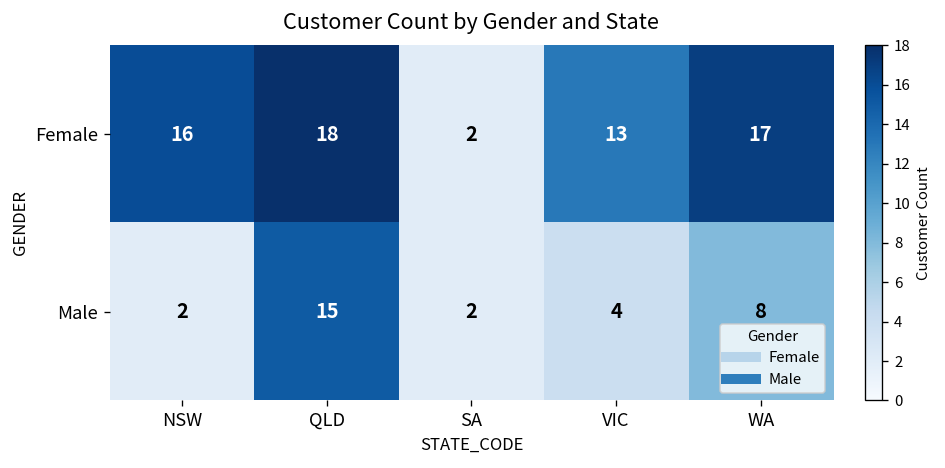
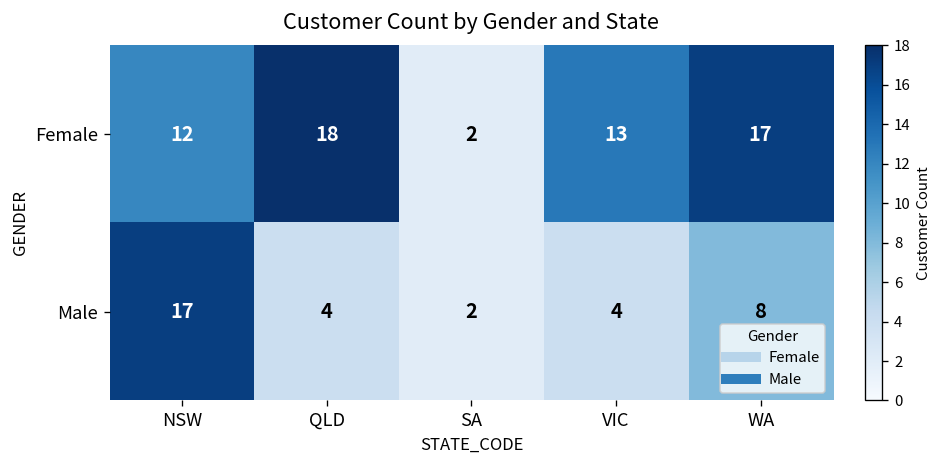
Female, NSW: 16 -> 12
Male, NSW: 2 -> 17
Male, QLD: 15 -> 4
